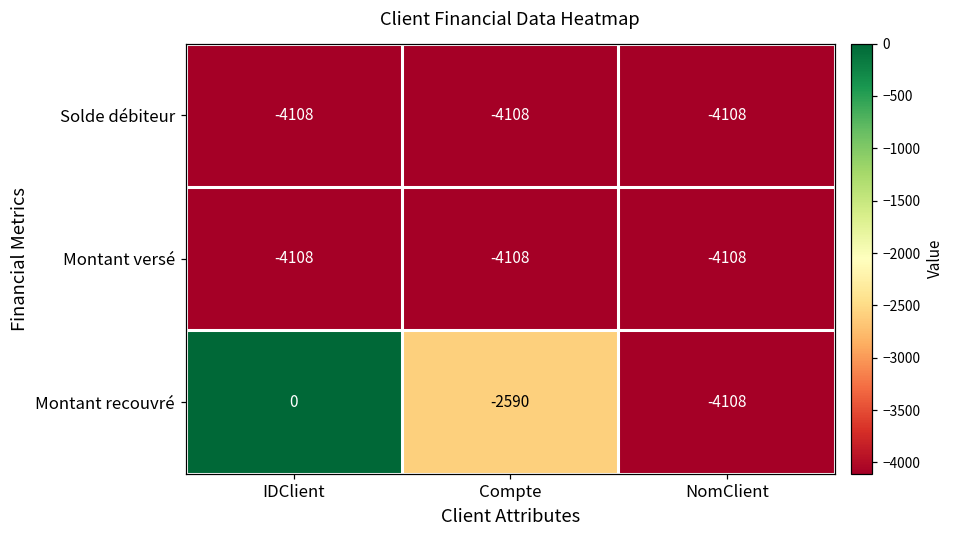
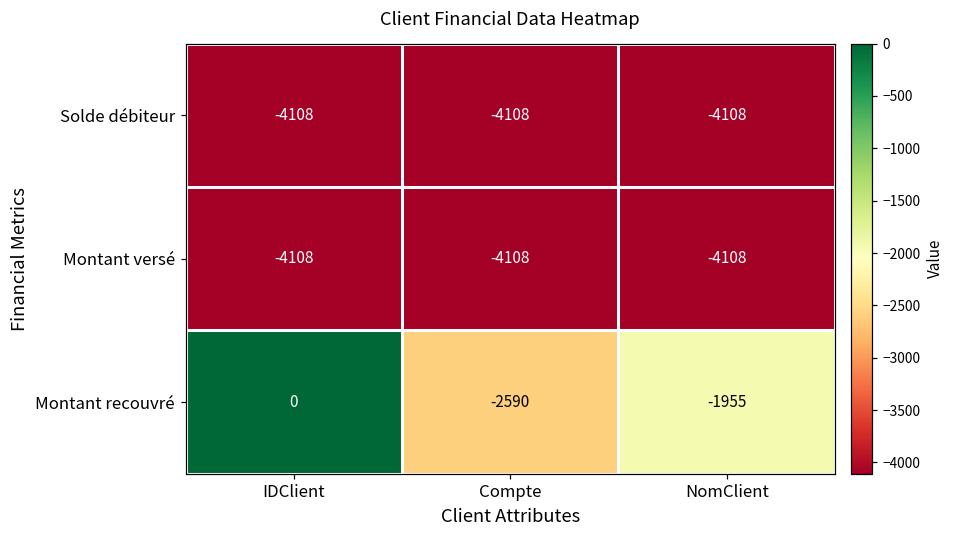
Montant recouvré, NomClient: -4108 -> -1955
